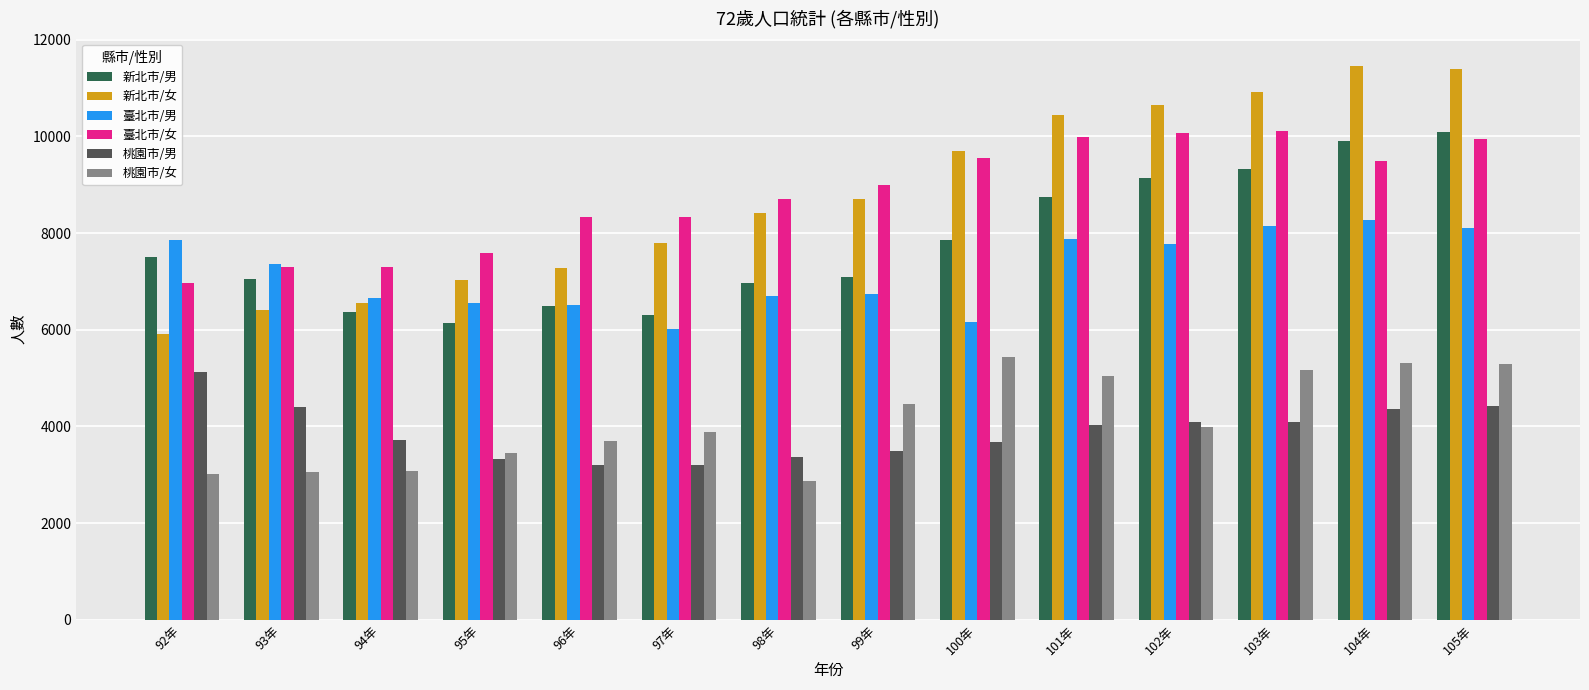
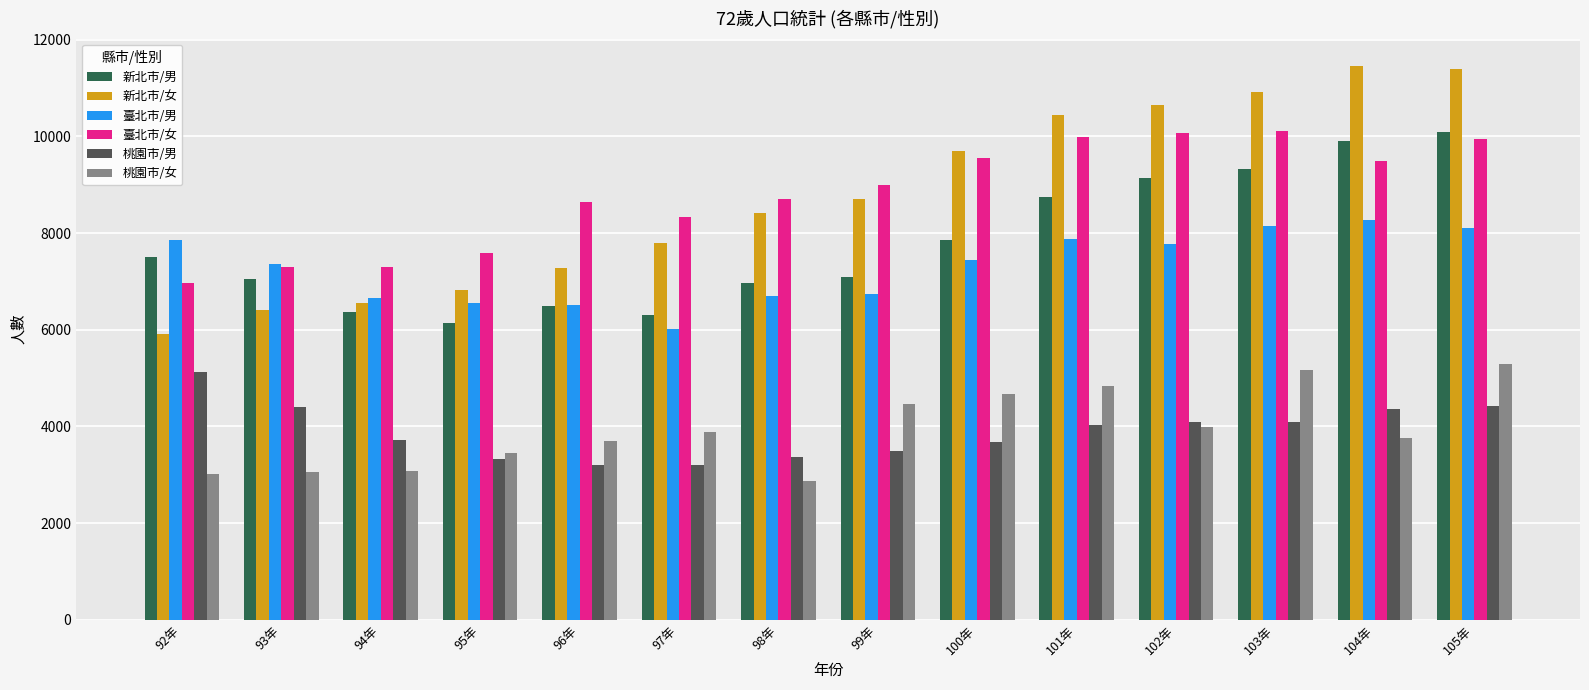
新北市/女, 95年: 7000 -> 6800
臺北市/女, 96年: 8300 -> 8600
臺北市/男, 100年: 6200 -> 7500
桃園市/女, 100年: 5400 -> 4700
桃園市/女, 101年: 5000 -> 4800
桃園市/女, 104年: 5300 -> 3800
